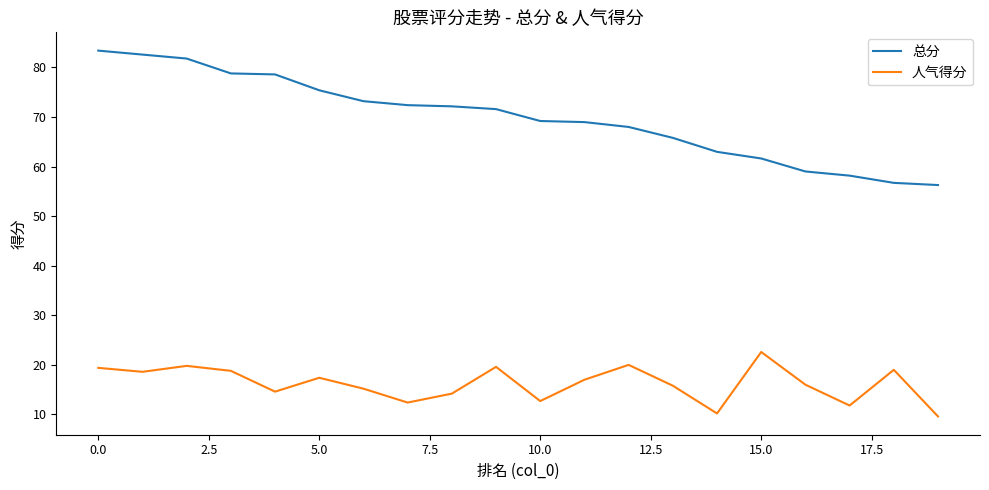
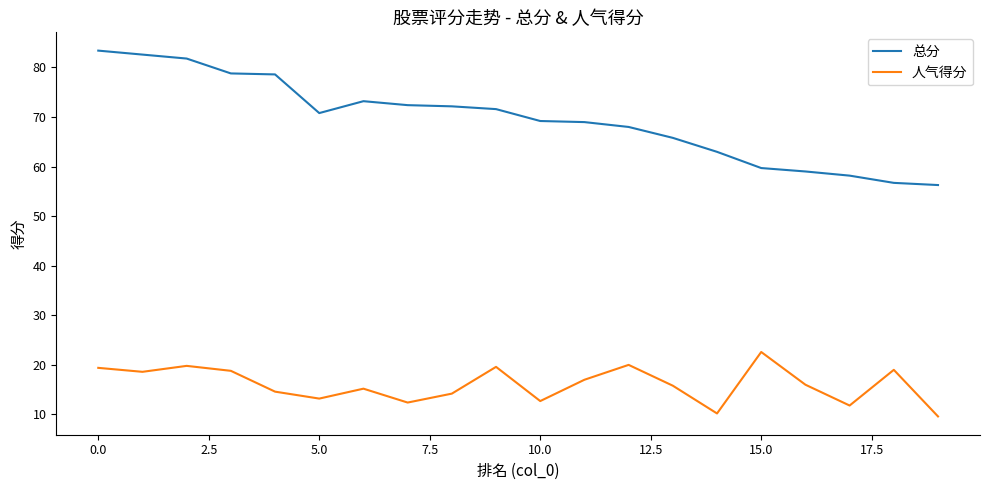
总分, 5.0: 75 -> 71
人气得分, 5.0: 17 -> 13
总分, 15.0: 62 -> 60
